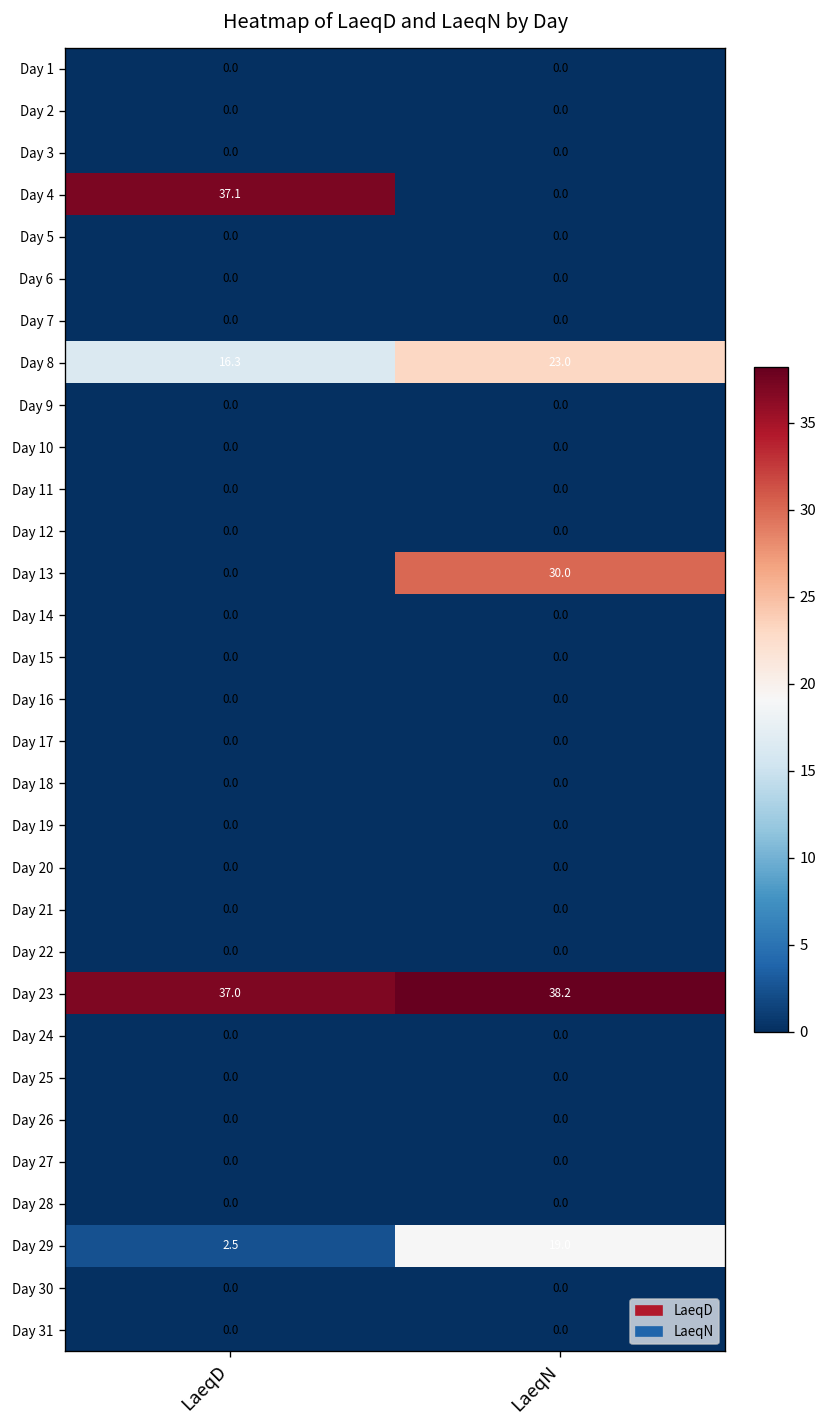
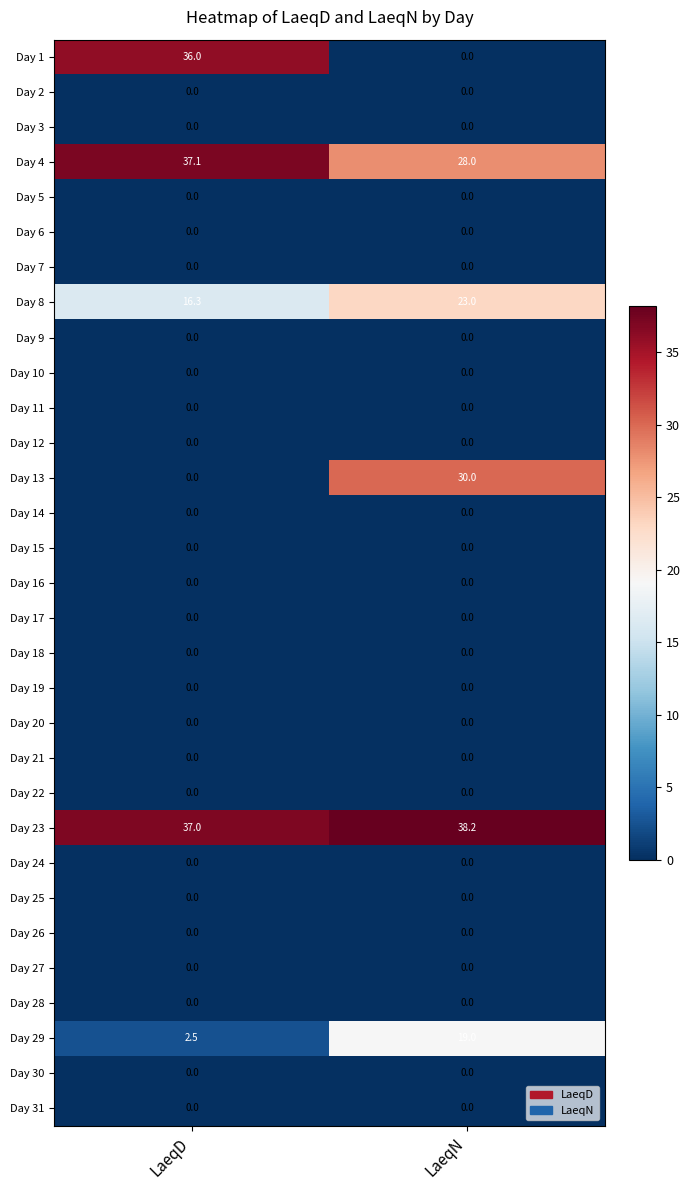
Day 1, LaeqD: 0.0 -> 36.0
Day 4, LaeqN: 0.0 -> 28.0
